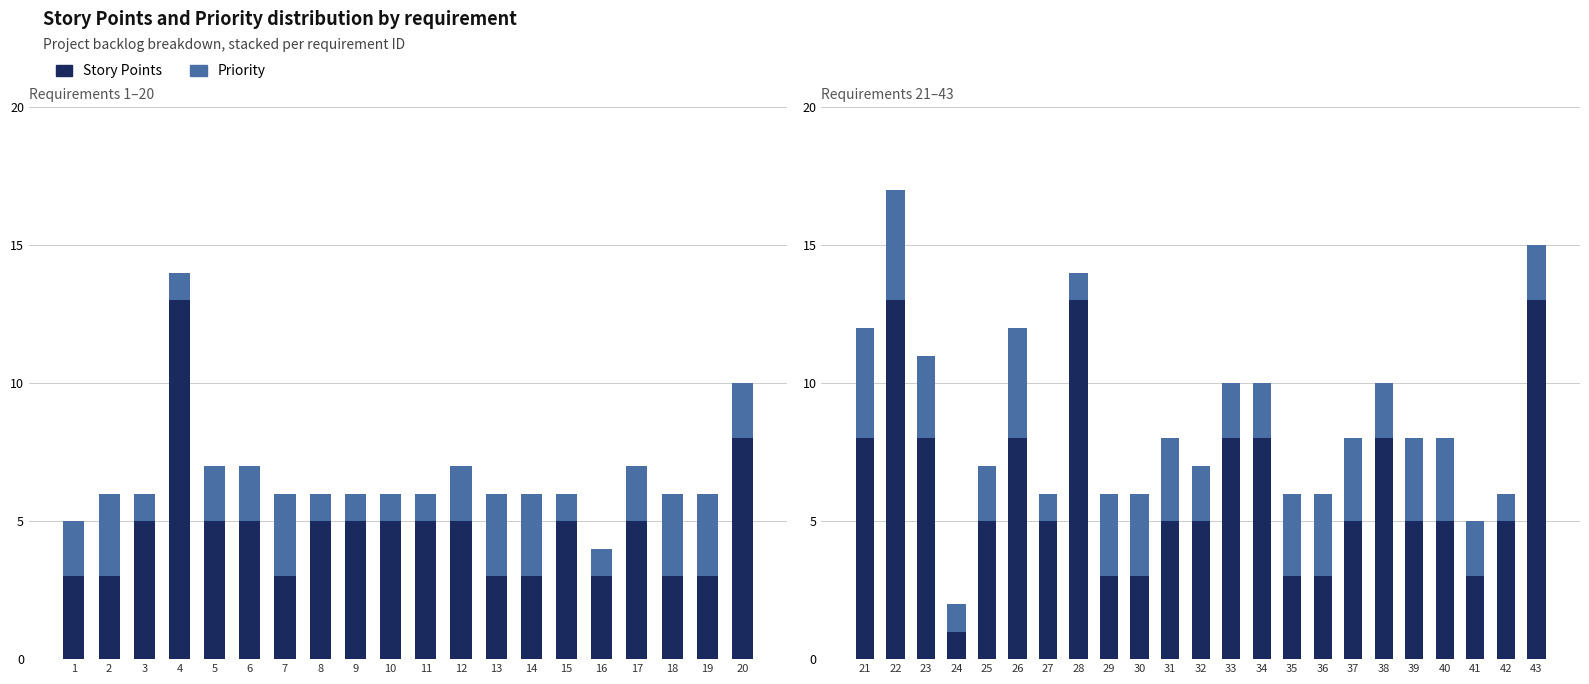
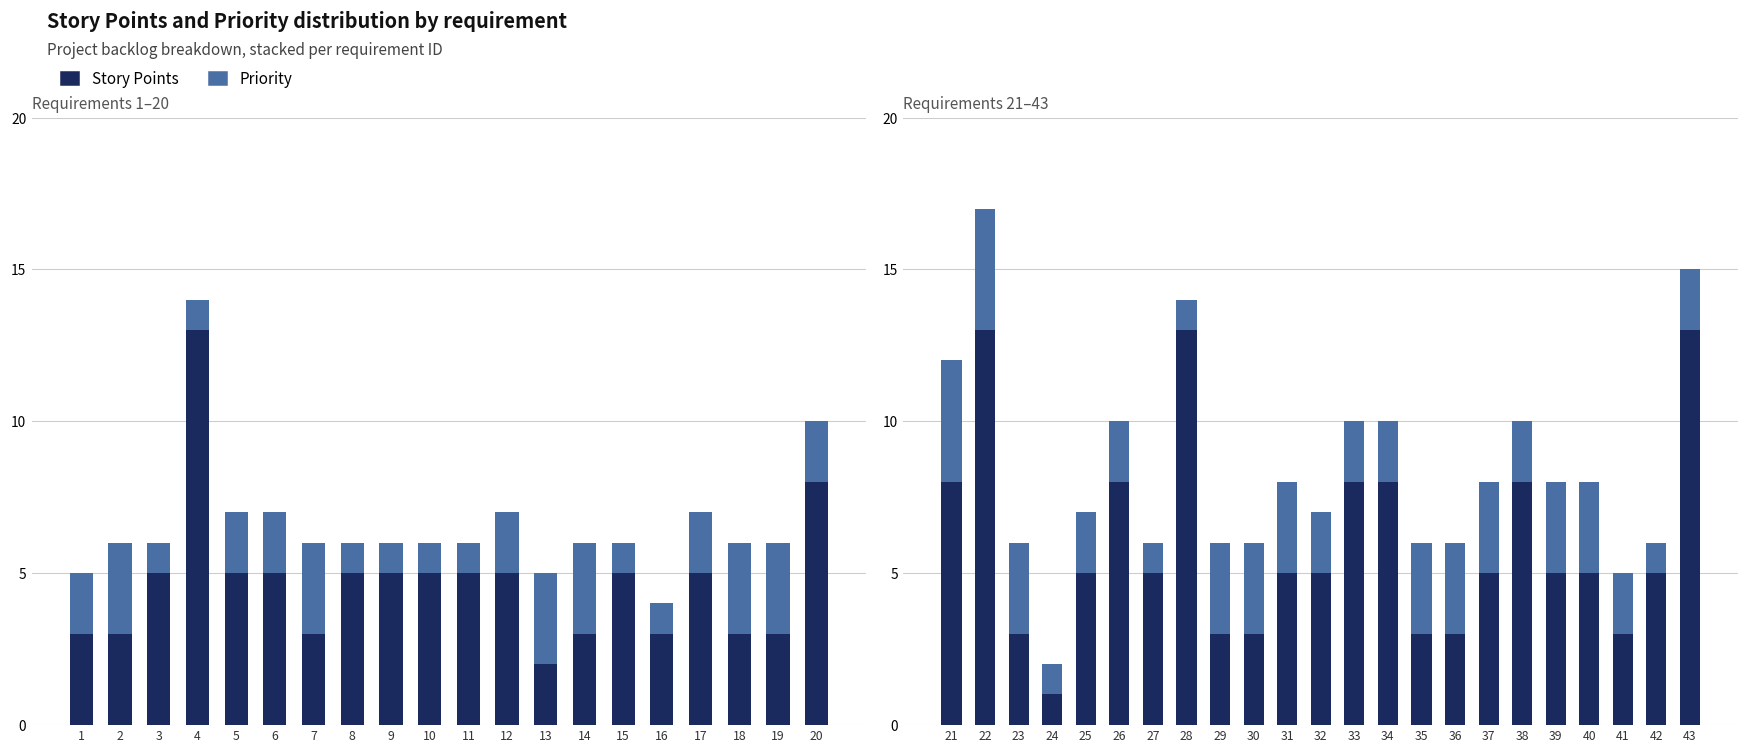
Requirements 1–20, Story Points, 13: 3 -> 2
Requirements 21–43, Story Points, 23: 8 -> 3
Requirements 21–43, Priority, 26: 4 -> 2
